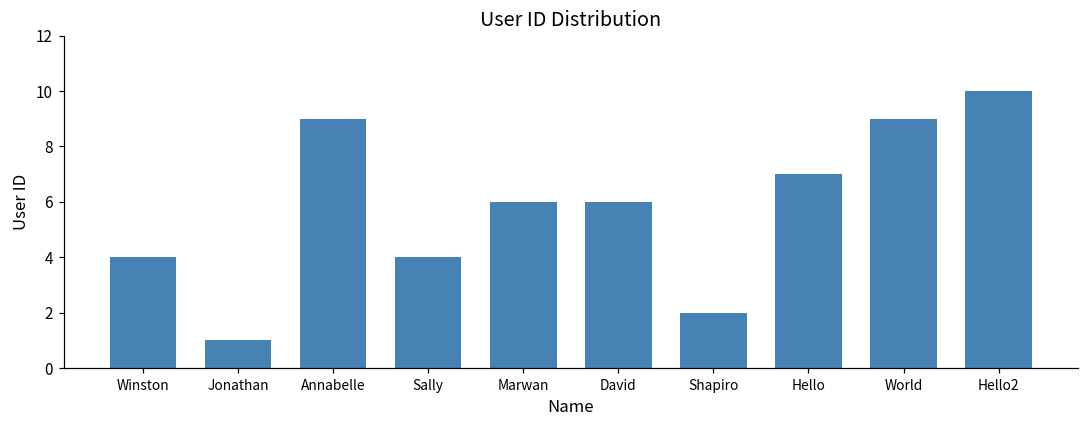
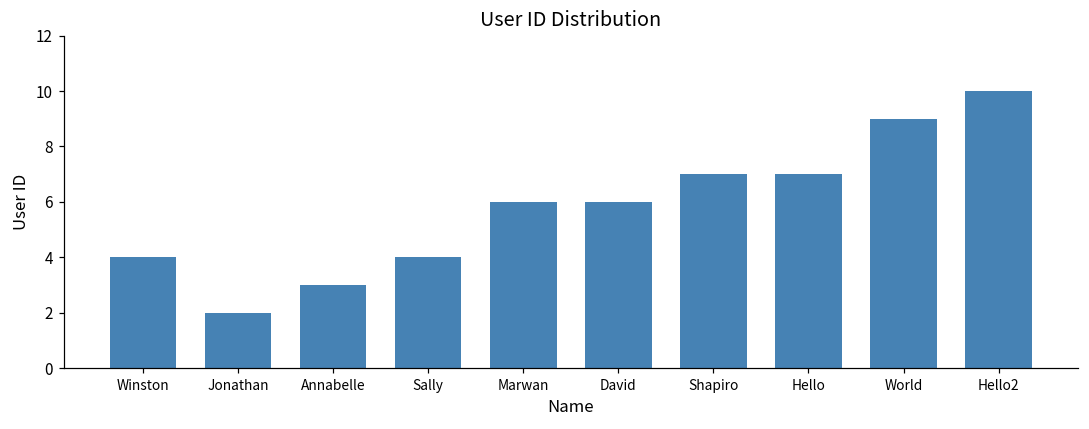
Jonathan: 1 -> 2
Annabelle: 9 -> 3
Shapiro: 2 -> 7
